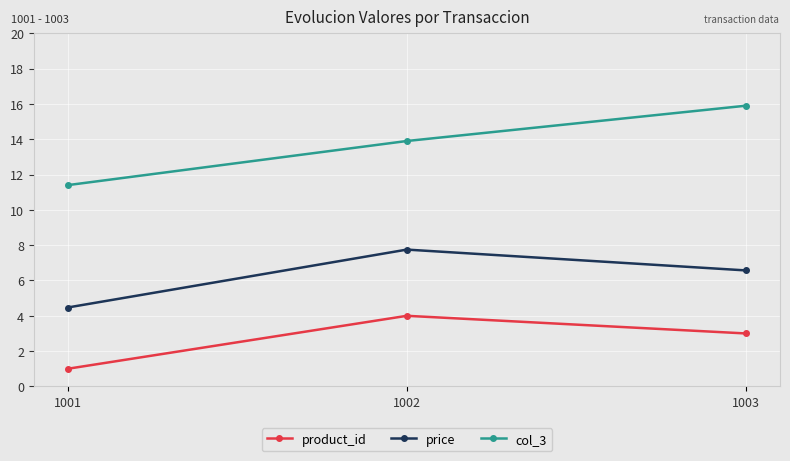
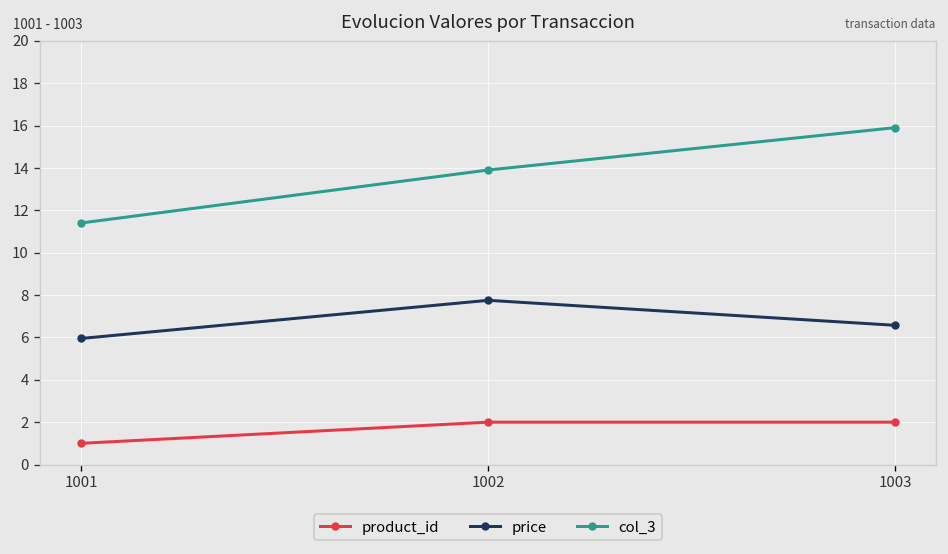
price, 1001: 4.5 -> 6.0
product_id, 1002: 4 -> 2
product_id, 1003: 3 -> 2
